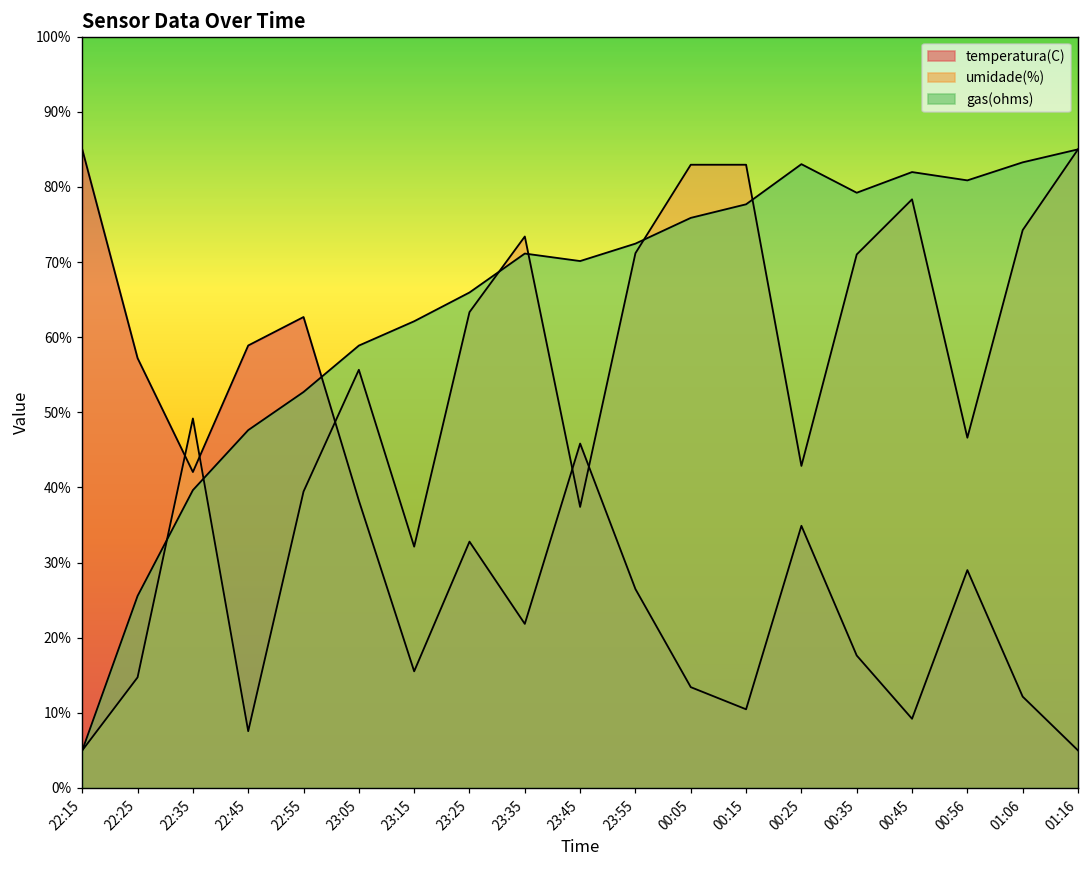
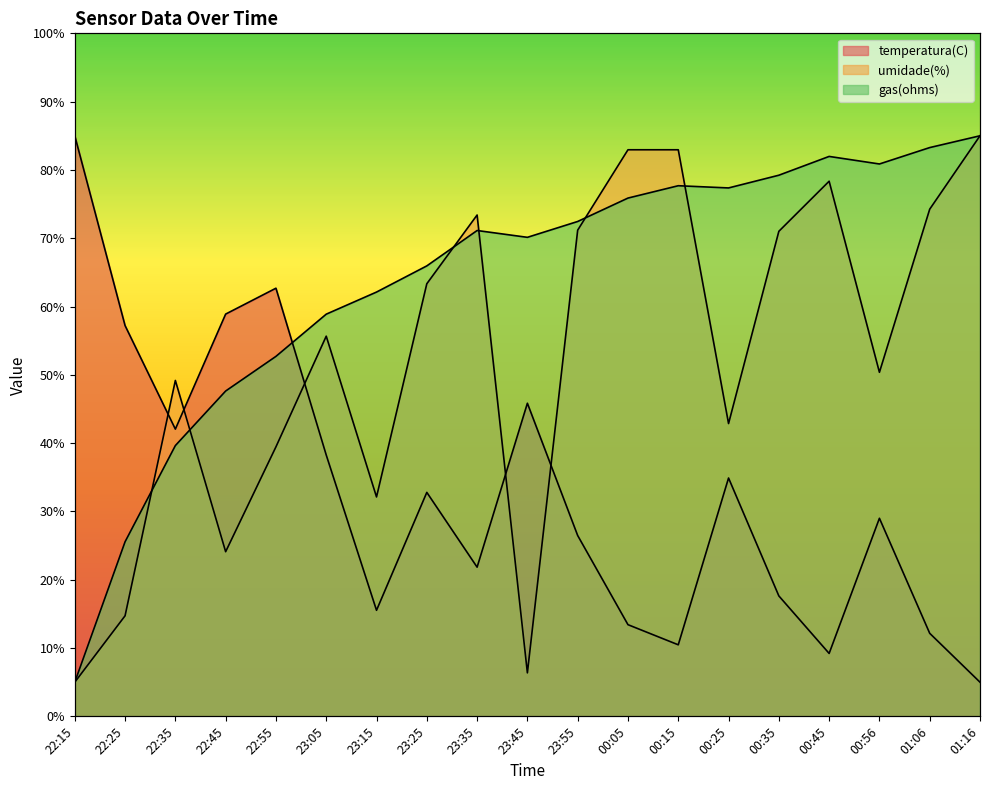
umidade(%), 22:45: 8% -> 24%
umidade(%), 23:45: 37% -> 6%
gas(ohms), 00:25: 83% -> 77%
umidade(%), 00:56: 47% -> 50%
